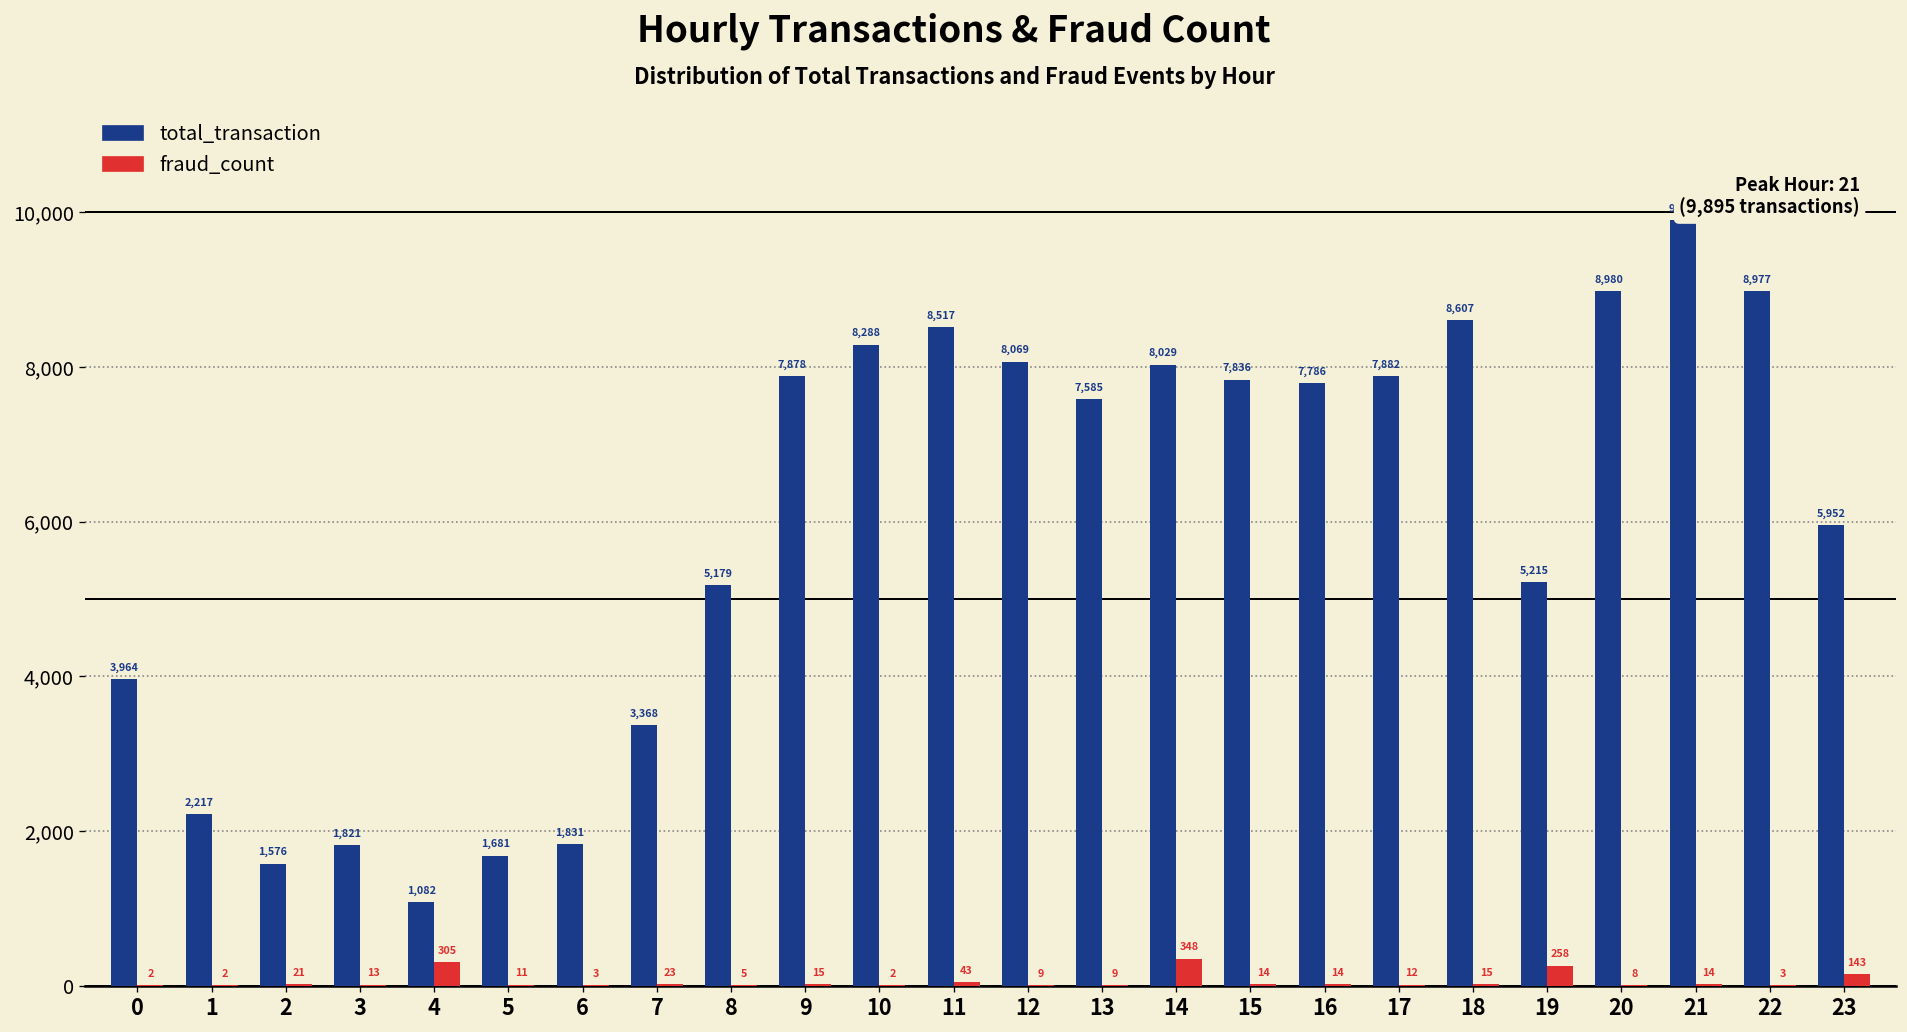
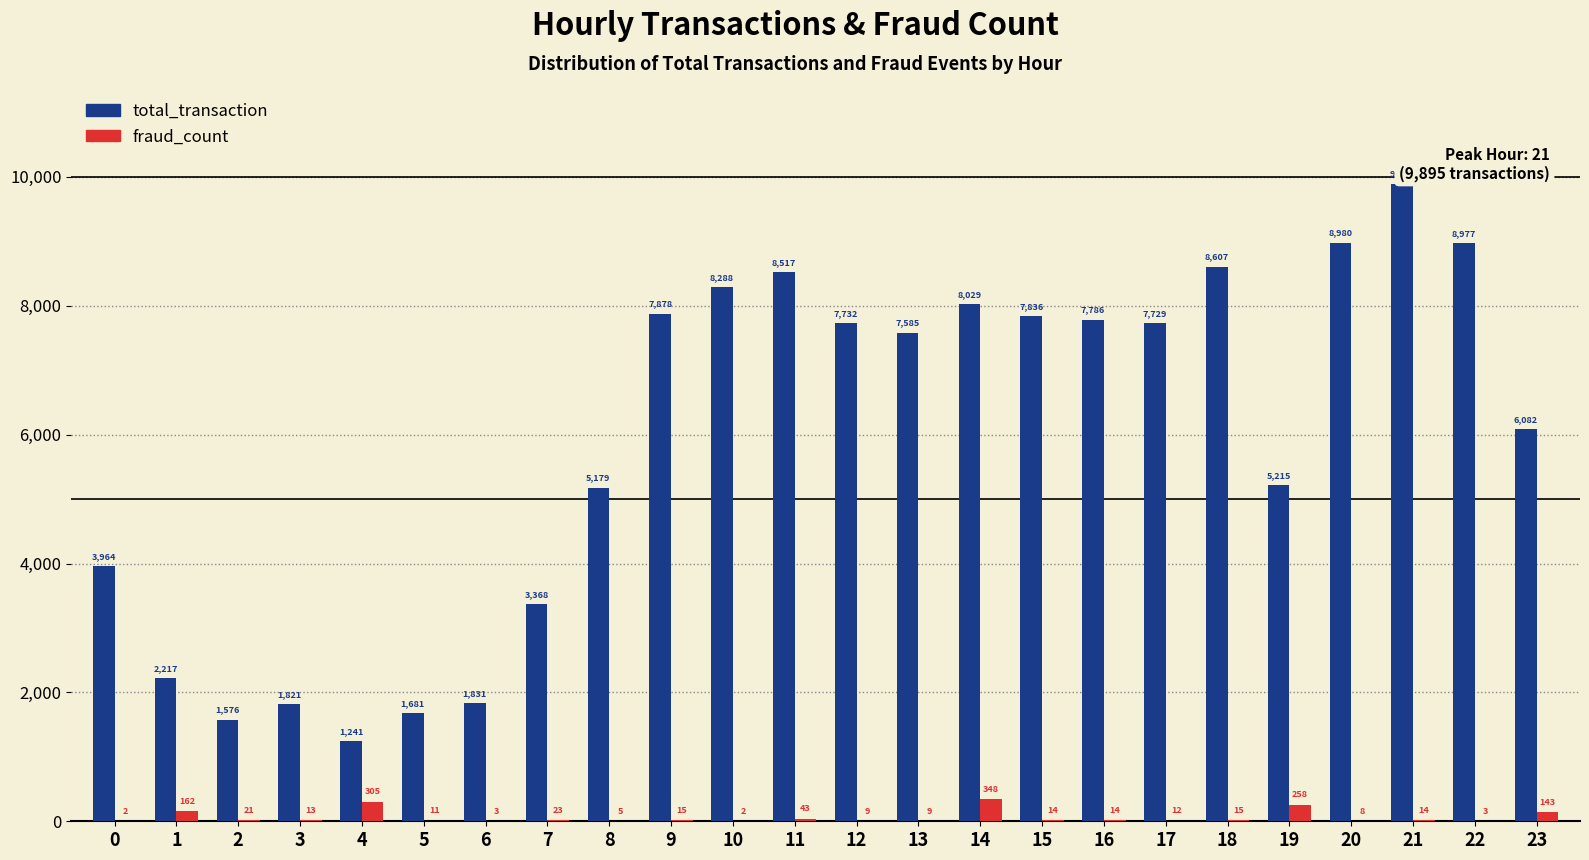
fraud_count, 1: 2 -> 162
total_transaction, 4: 1,082 -> 1,241
total_transaction, 12: 8,069 -> 7,732
total_transaction, 17: 7,882 -> 7,729
total_transaction, 23: 5,952 -> 6,082
